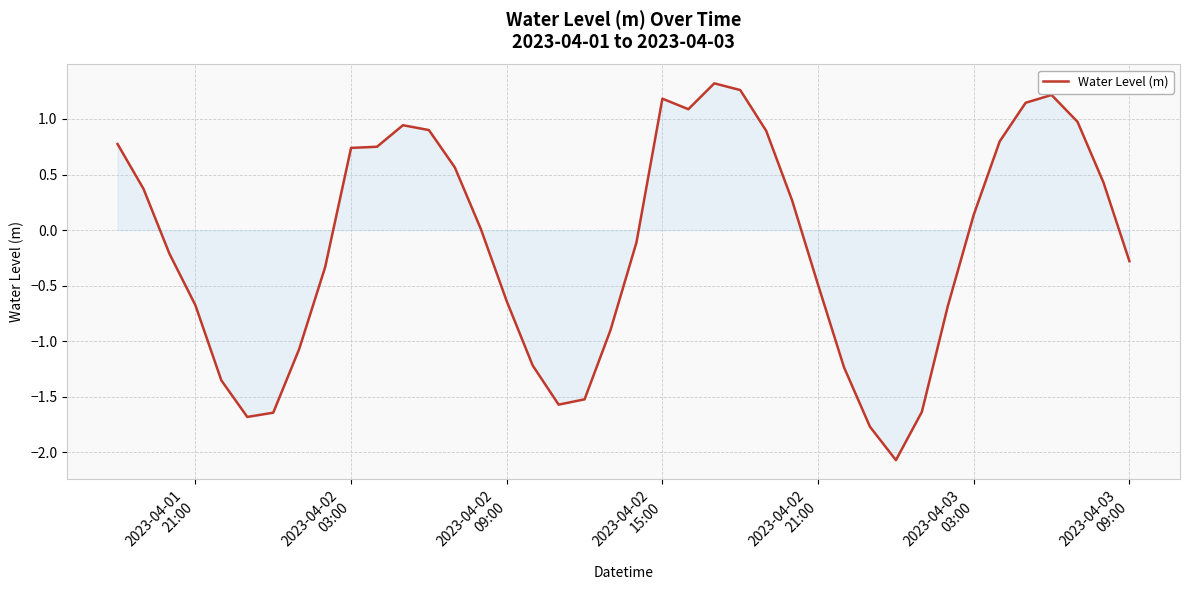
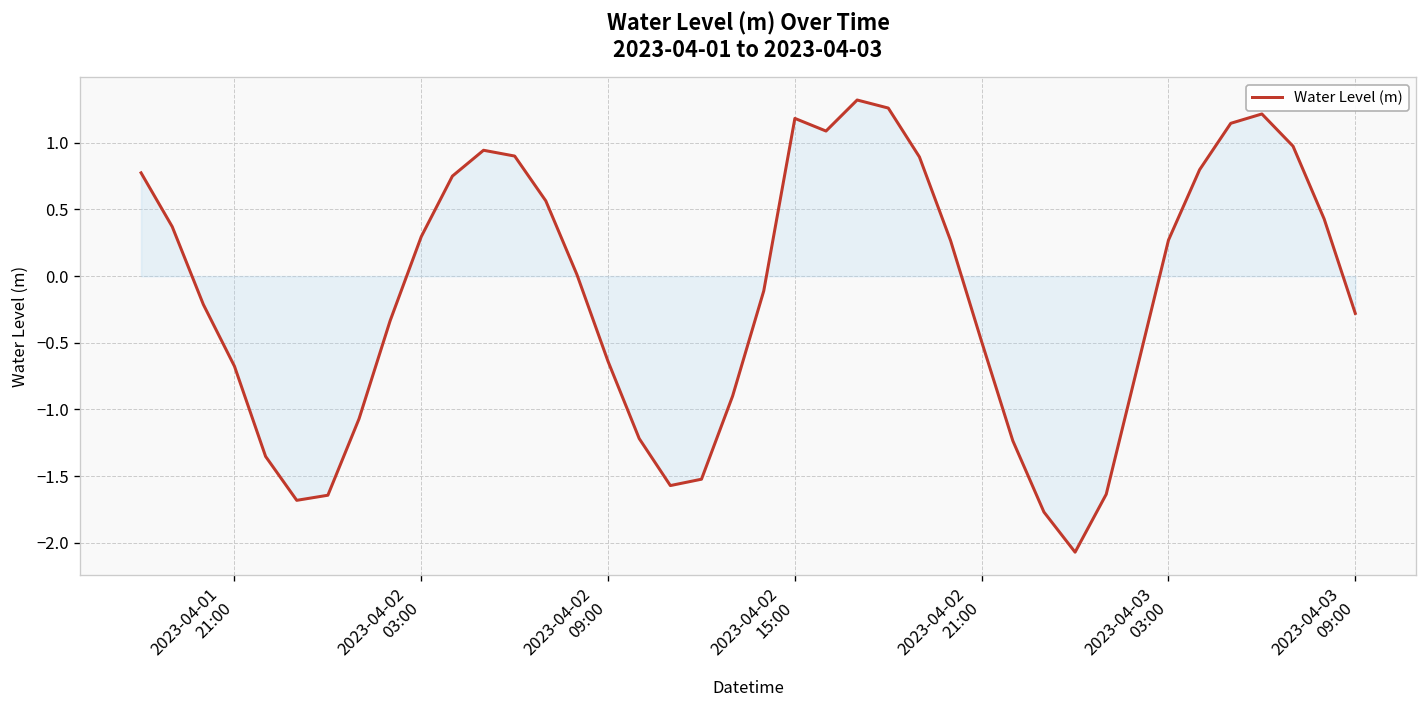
Water Level (m), 2023-04-02 03:00: 0.74 -> 0.30
Water Level (m), 2023-04-03 03:00: 0.14 -> 0.27
